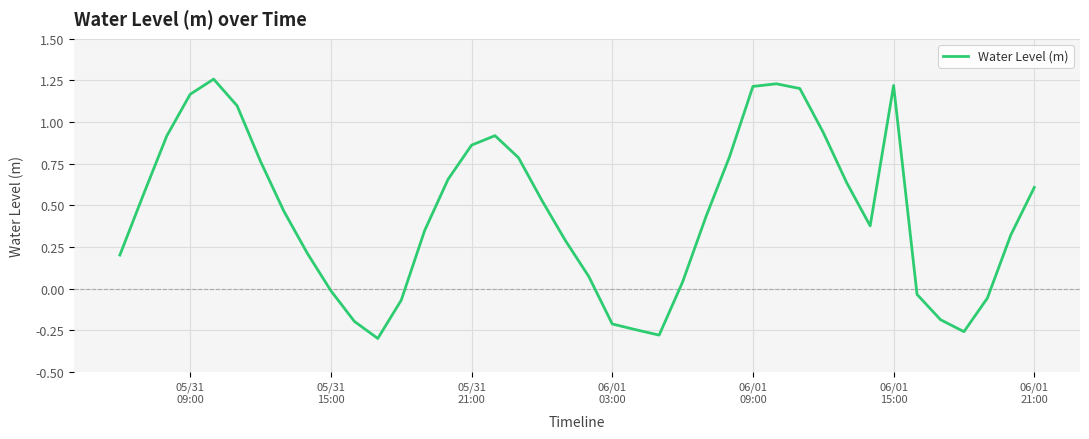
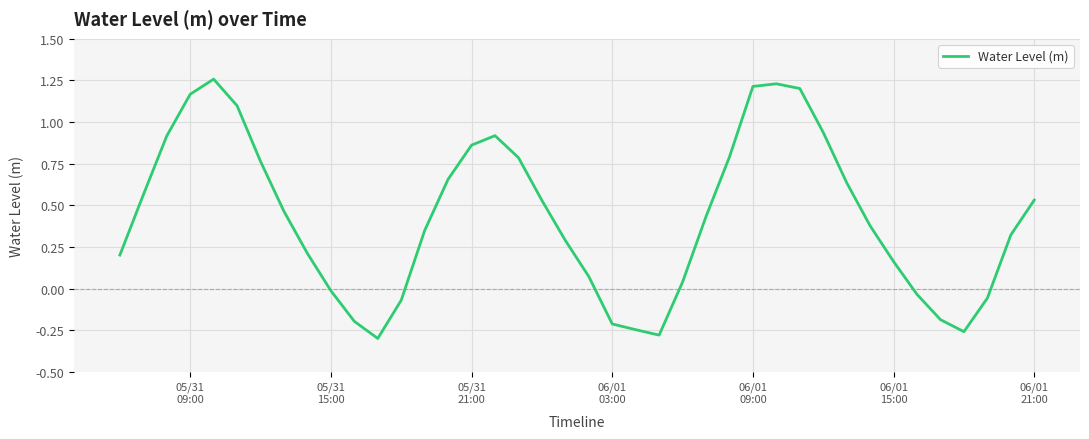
06/01 15:00: 1.22 -> 0.16
06/01 21:00: 0.61 -> 0.53
